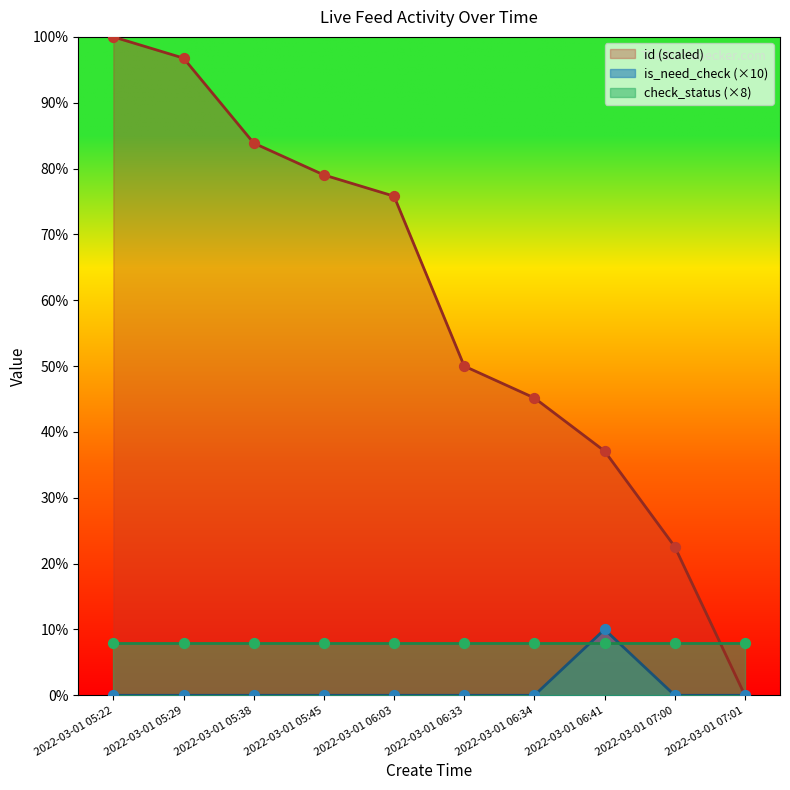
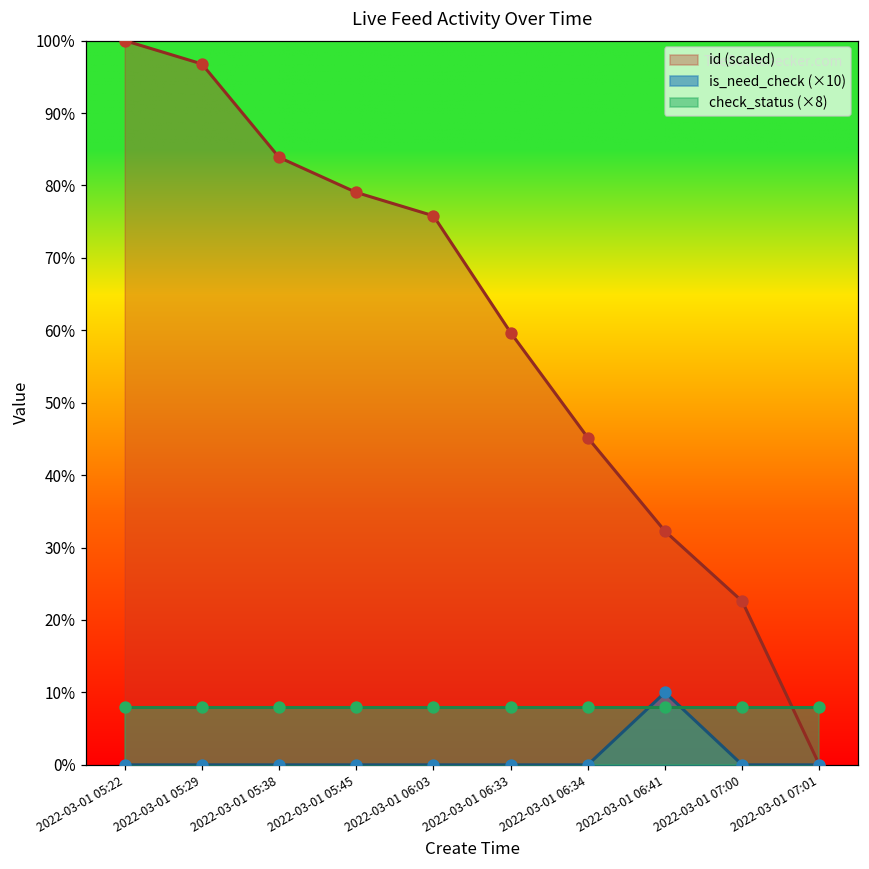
id (scaled), 2022-03-01 06:33: 50% -> 60%
id (scaled), 2022-03-01 06:41: 37% -> 32%
